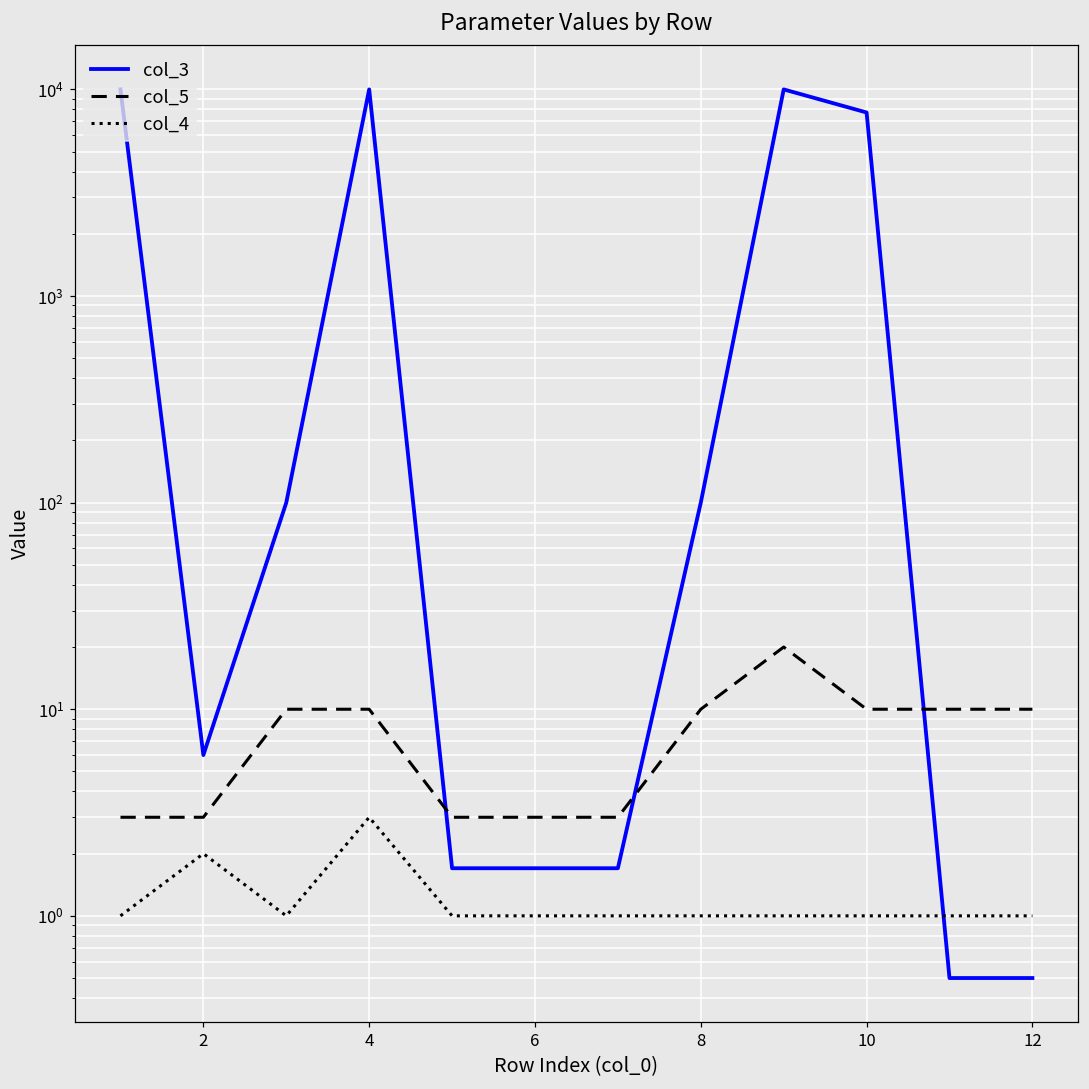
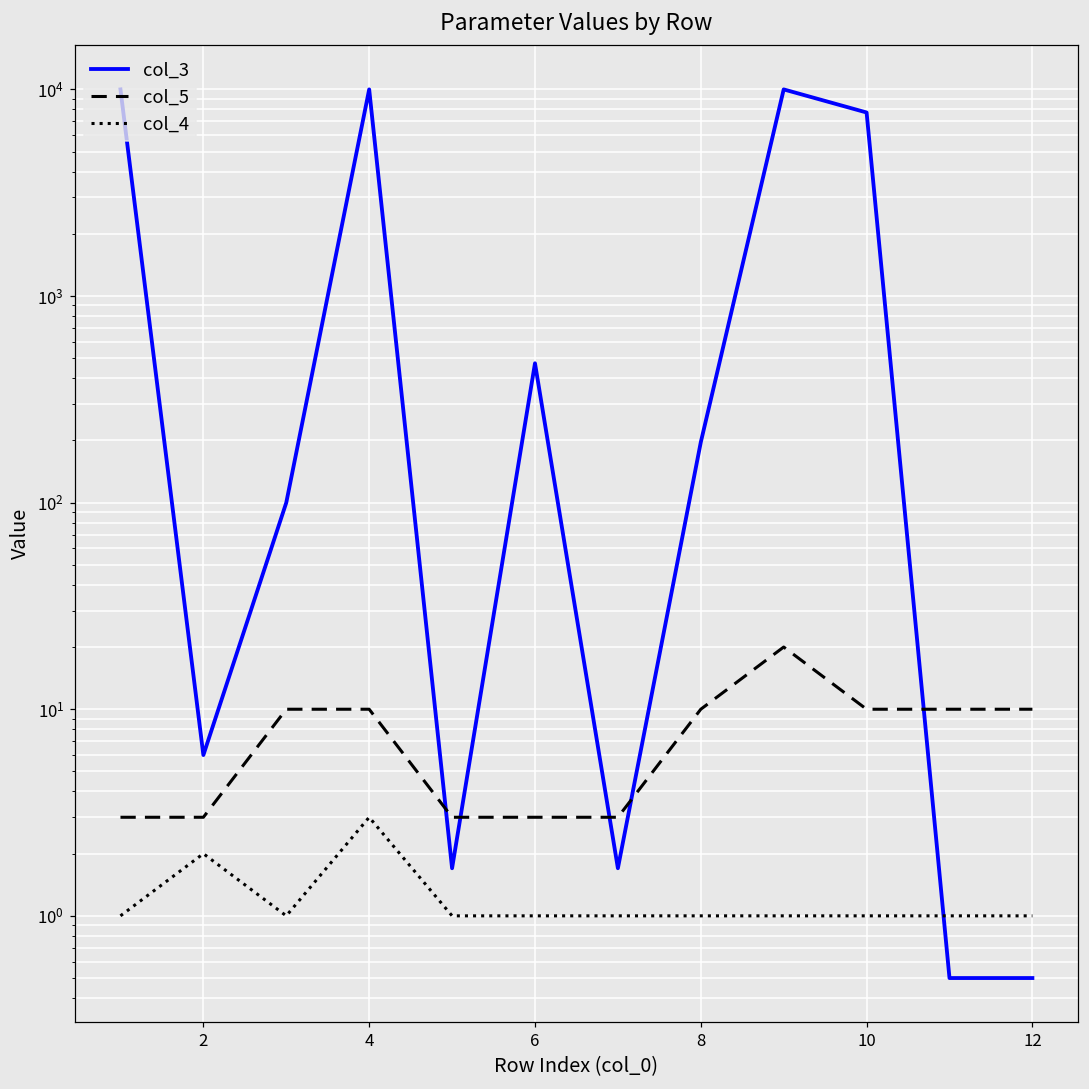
col_3, 6: 1.7 -> 470
col_3, 8: 100 -> 200
